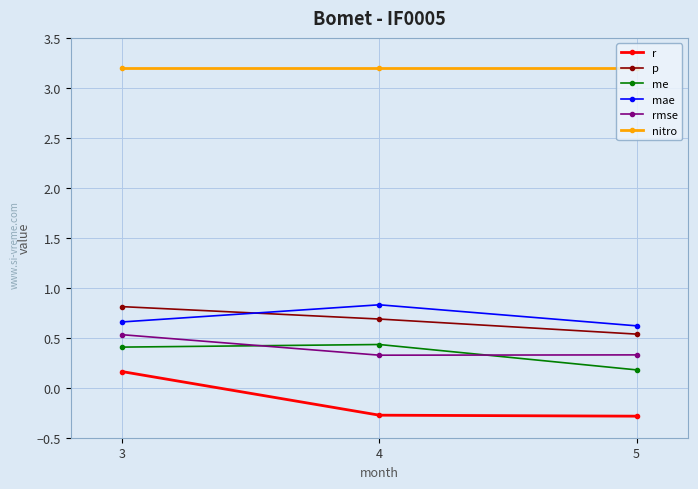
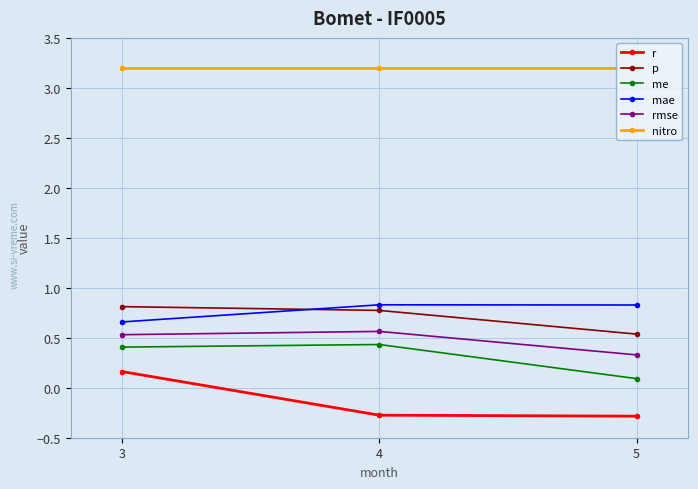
p, 4: 0.7 -> 0.8
rmse, 4: 0.3 -> 0.6
me, 5: 0.2 -> 0.1
mae, 5: 0.6 -> 0.8
